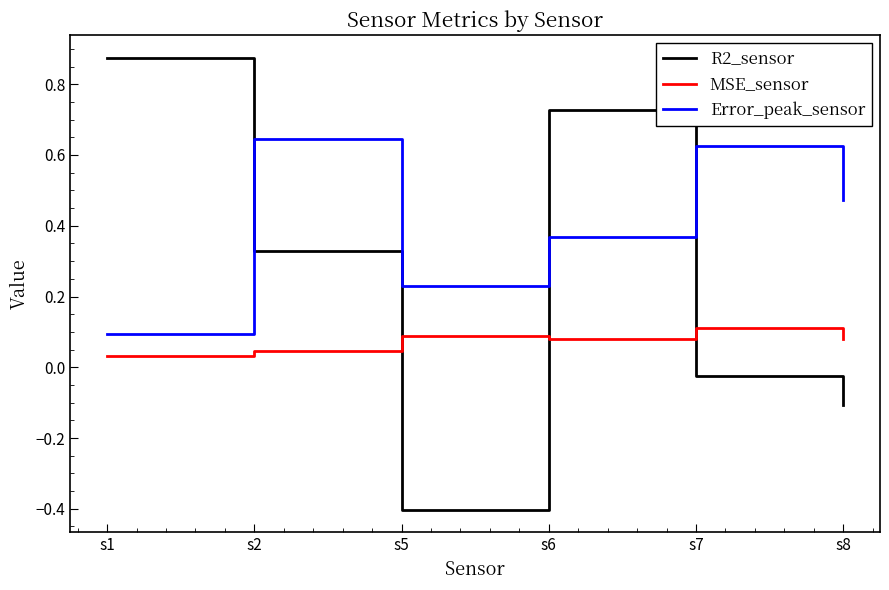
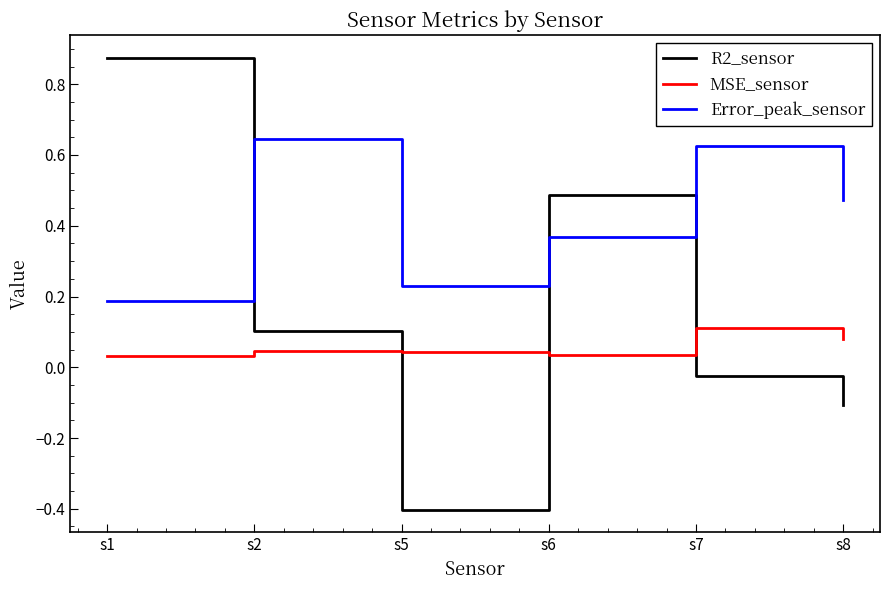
Error_peak_sensor, s1: 0.09 -> 0.19
R2_sensor, s2: 0.33 -> 0.10
MSE_sensor, s5: 0.09 -> 0.04
R2_sensor, s6: 0.73 -> 0.49
MSE_sensor, s6: 0.08 -> 0.03
